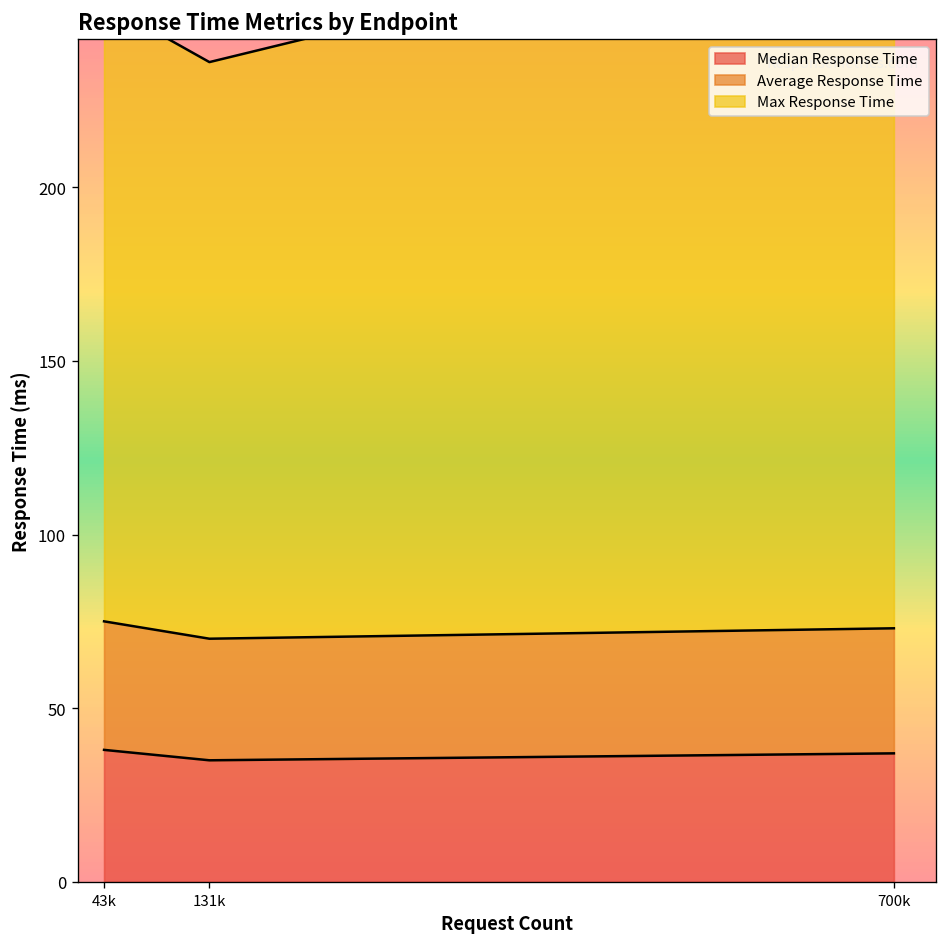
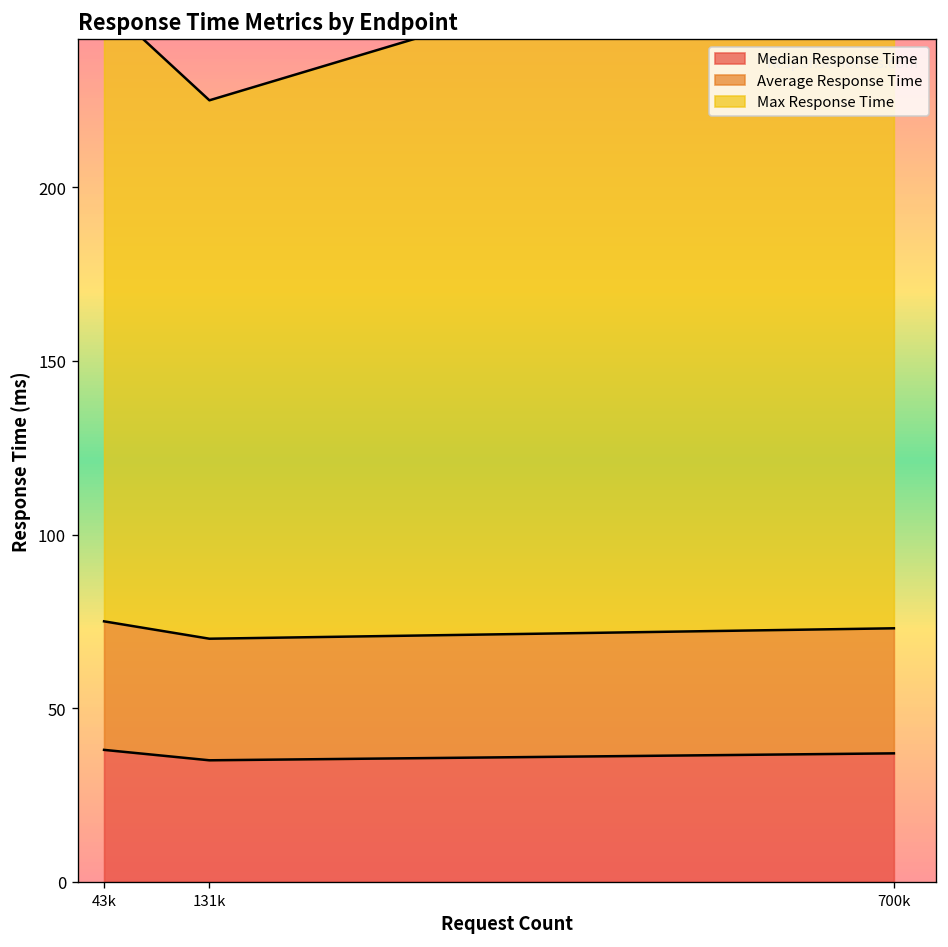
Max Response Time, 131k: 166 -> 155
